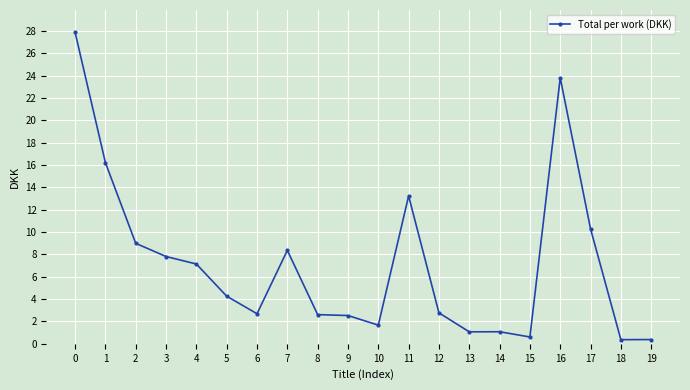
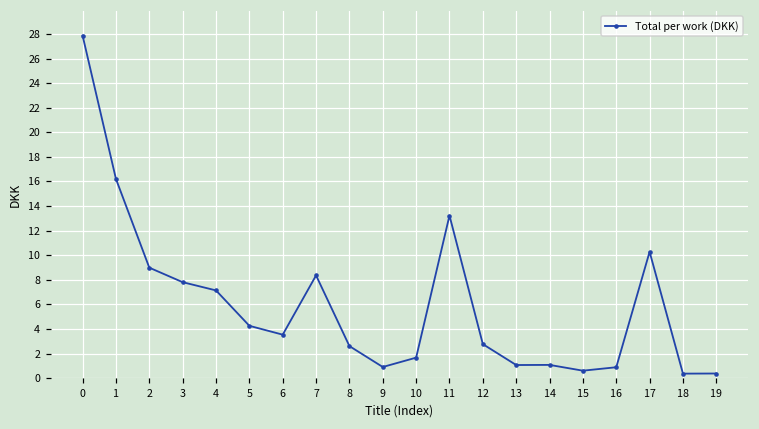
6: 2.7 -> 3.5
9: 2.5 -> 0.9
16: 23.8 -> 0.9
